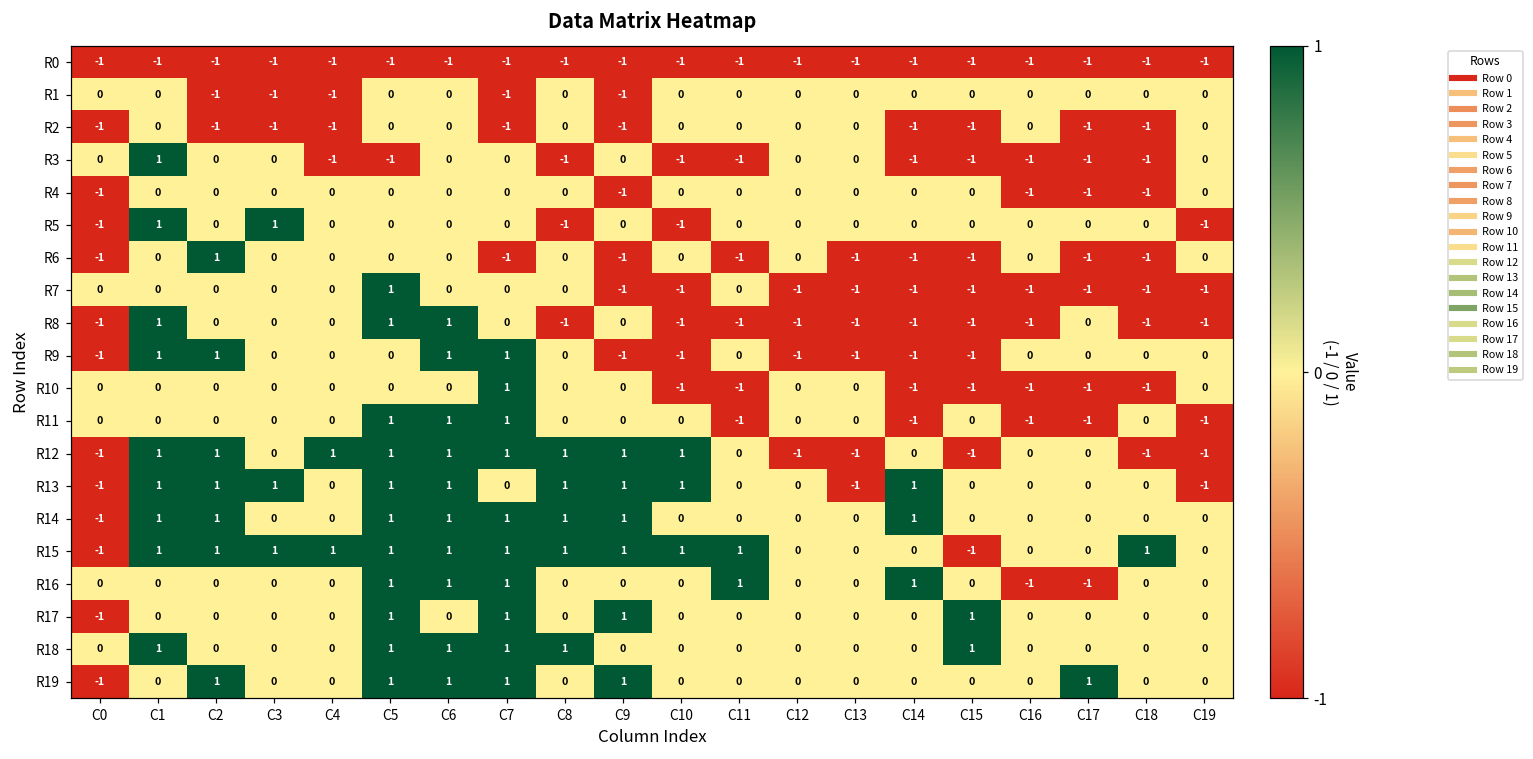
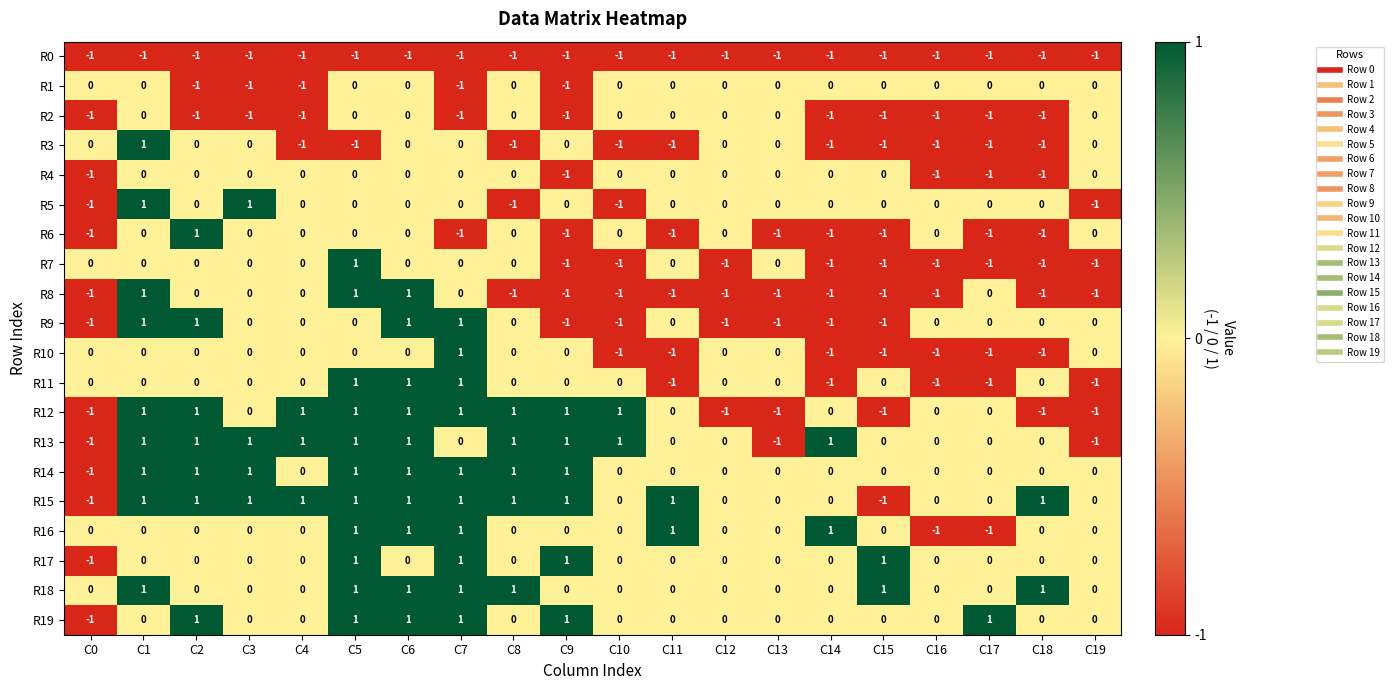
R2, C16: 0 -> -1
R7, C13: -1 -> 0
R8, C9: 0 -> -1
R13, C4: 0 -> 1
R14, C3: 0 -> 1
R14, C14: 1 -> 0
R15, C10: 1 -> 0
R18, C18: 0 -> 1
